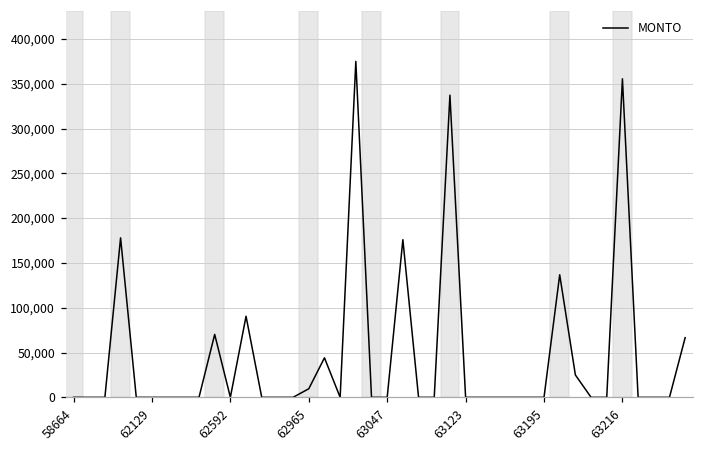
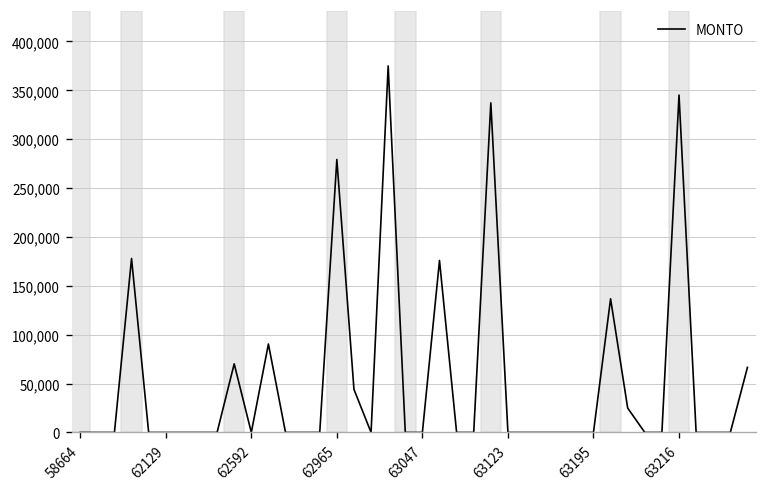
62965: 10,000 -> 280,000
63216: 360,000 -> 350,000
